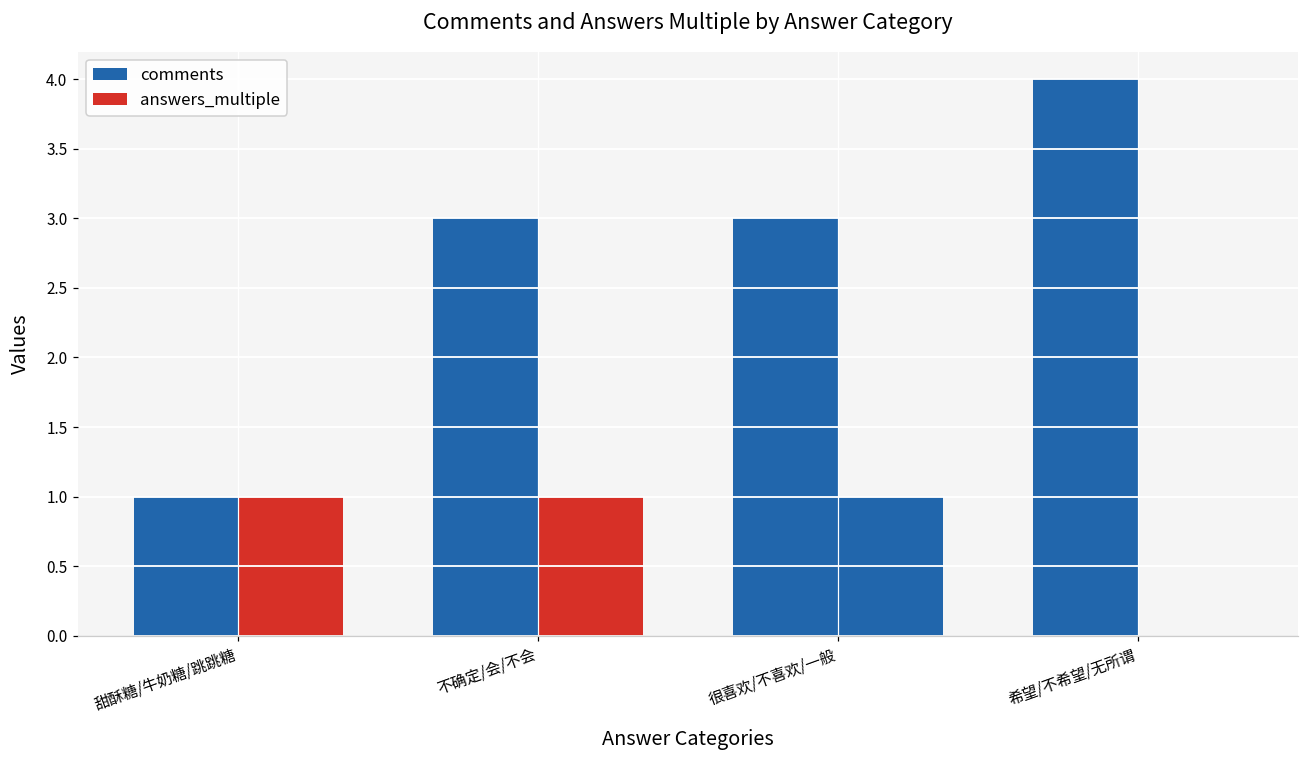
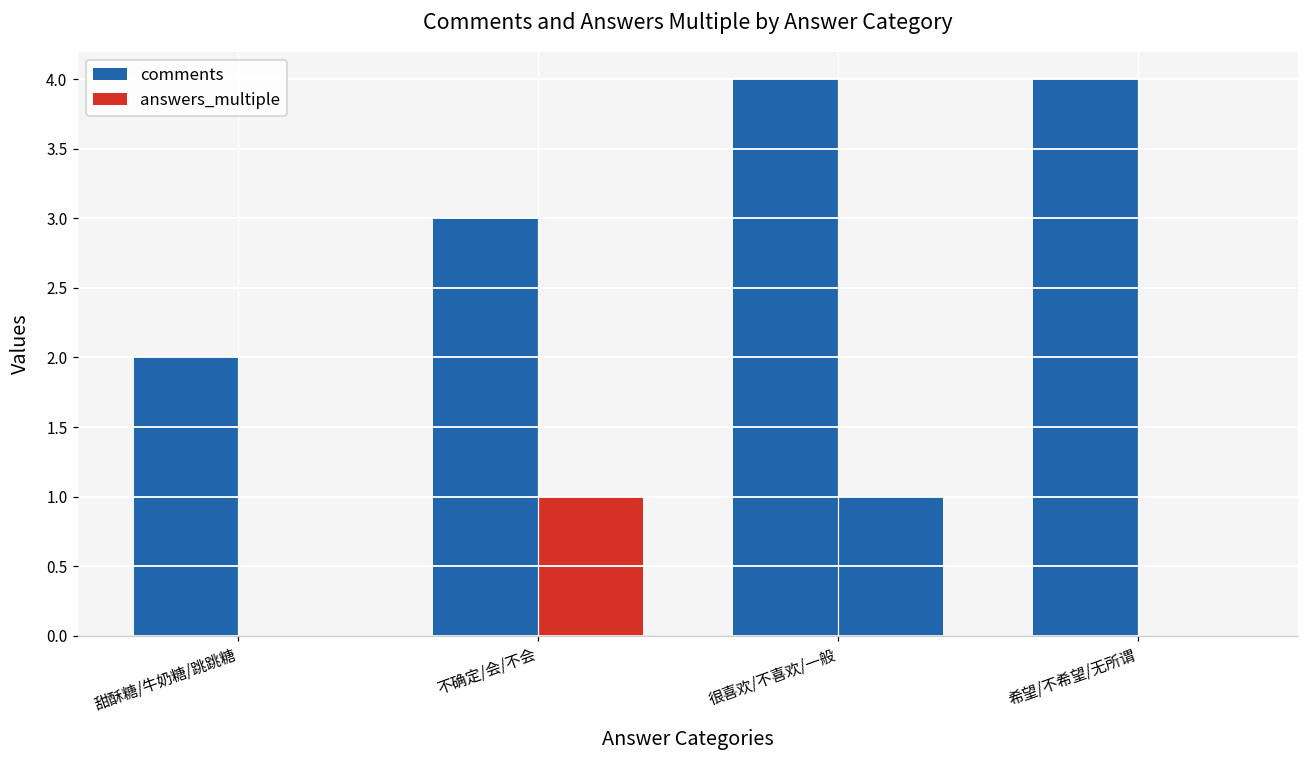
comments, 甜酥糖/牛奶糖/跳跳糖: 1 -> 2
answers_multiple, 甜酥糖/牛奶糖/跳跳糖: 1 -> 0
comments, 很喜欢/不喜欢/一般: 3 -> 4
